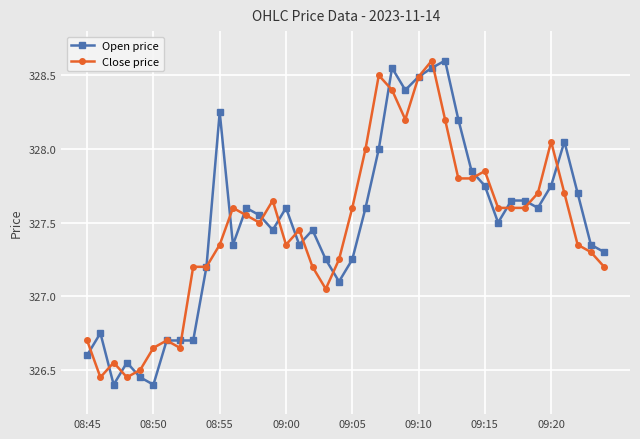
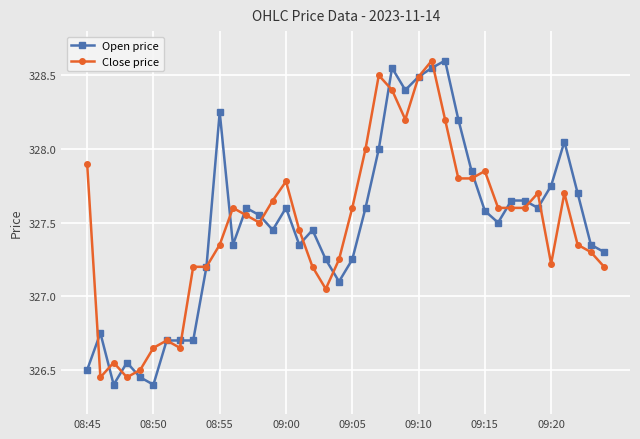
Open price, 08:45: 326.6 -> 326.5
Close price, 08:45: 326.7 -> 327.9
Close price, 09:00: 327.35 -> 327.78
Open price, 09:15: 327.75 -> 327.58
Close price, 09:20: 328.05 -> 327.22
